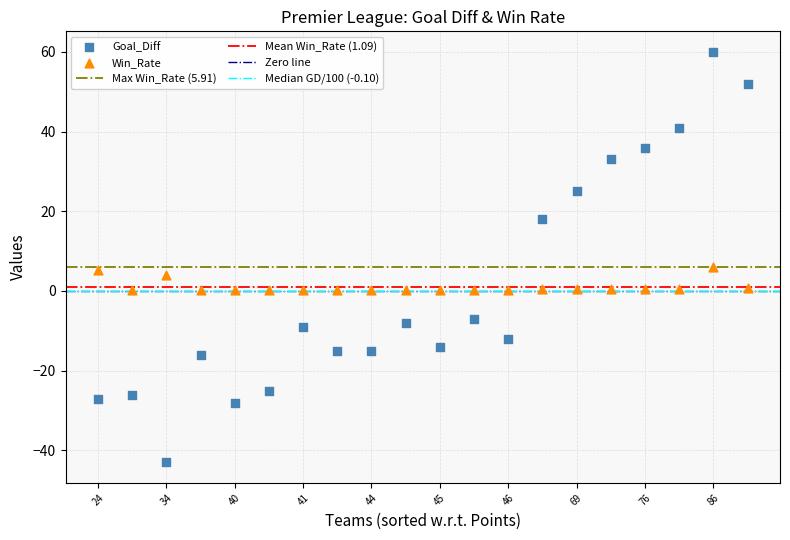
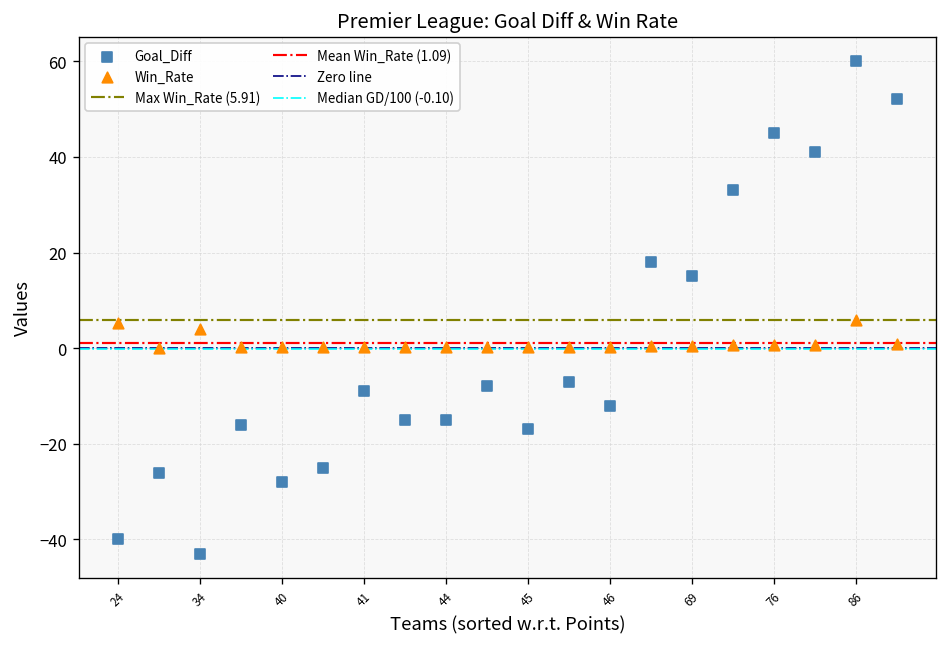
Goal_Diff, 24: -27 -> -40
Goal_Diff, 45: -14 -> -17
Goal_Diff, 69: 25 -> 15
Goal_Diff, 76: 36 -> 45
